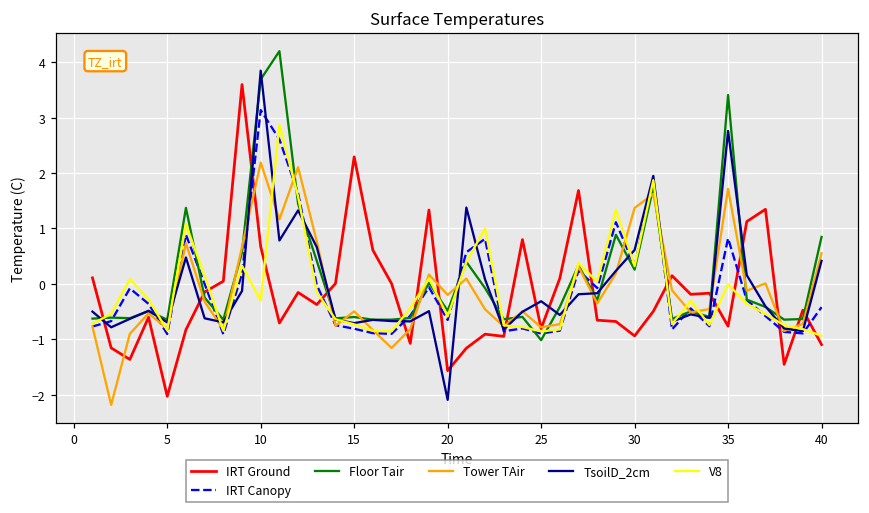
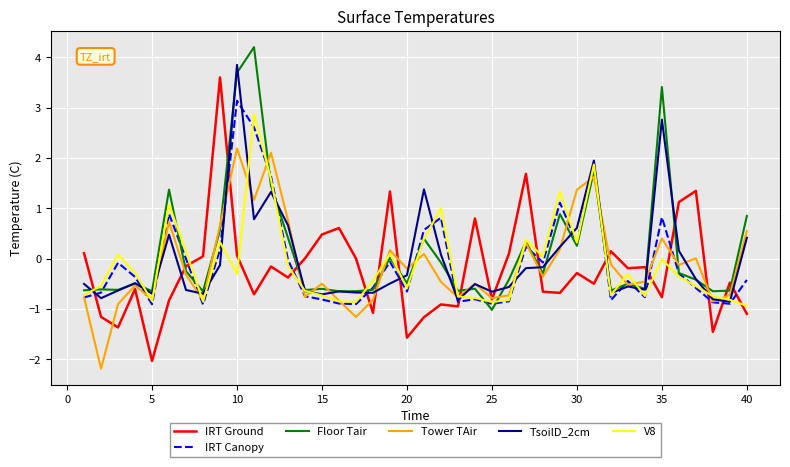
IRT Ground, 10: 0.7 -> 0.1
IRT Ground, 15: 2.3 -> 0.5
TsoilD_2cm, 20: -2.1 -> -0.3
TsoilD_2cm, 25: -0.3 -> -0.7
IRT Ground, 30: -0.9 -> -0.3
Tower TAir, 35: 1.7 -> 0.4
